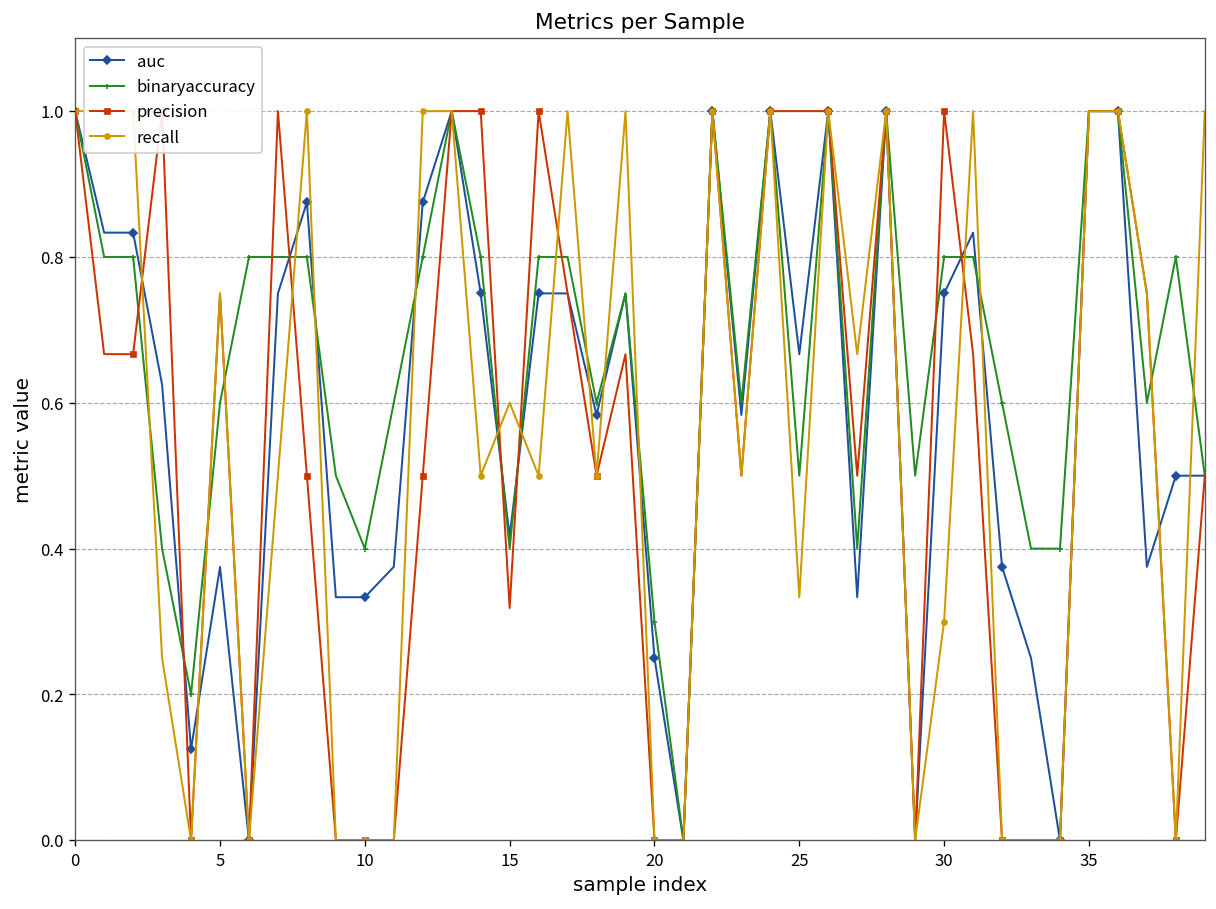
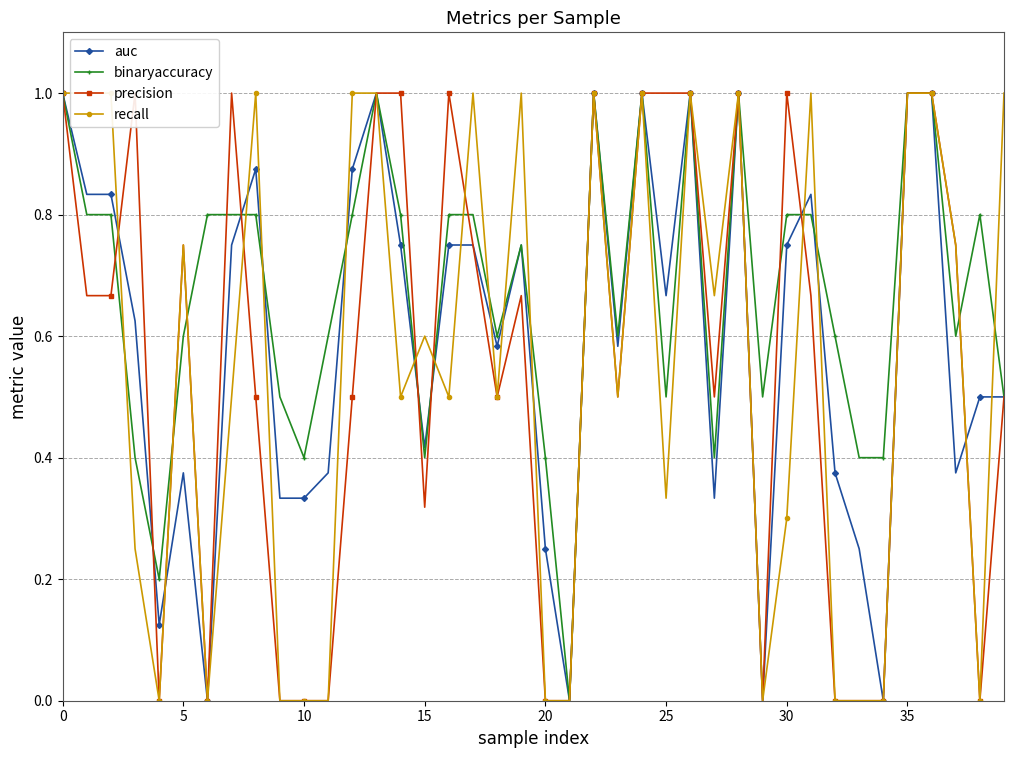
binaryaccuracy, 20: 0.3 -> 0.4
